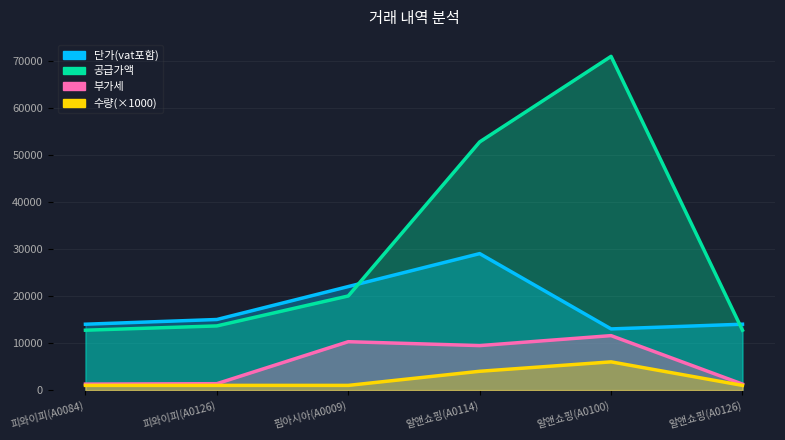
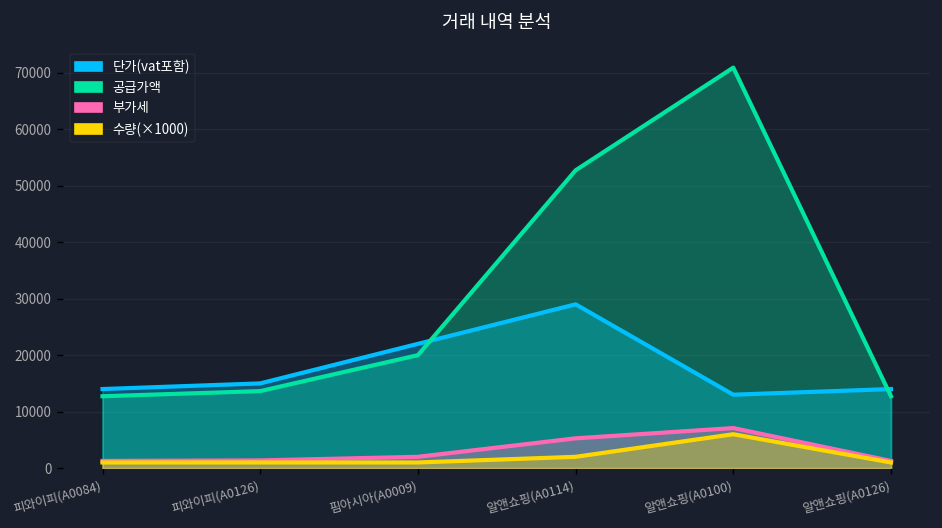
부가세, 핌아시아(A0009): 10000 -> 2000
부가세, 알앤쇼핑(A0114): 9000 -> 5000
수량(×1000), 알앤쇼핑(A0114): 4000 -> 2000
부가세, 알앤쇼핑(A0100): 12000 -> 7000
